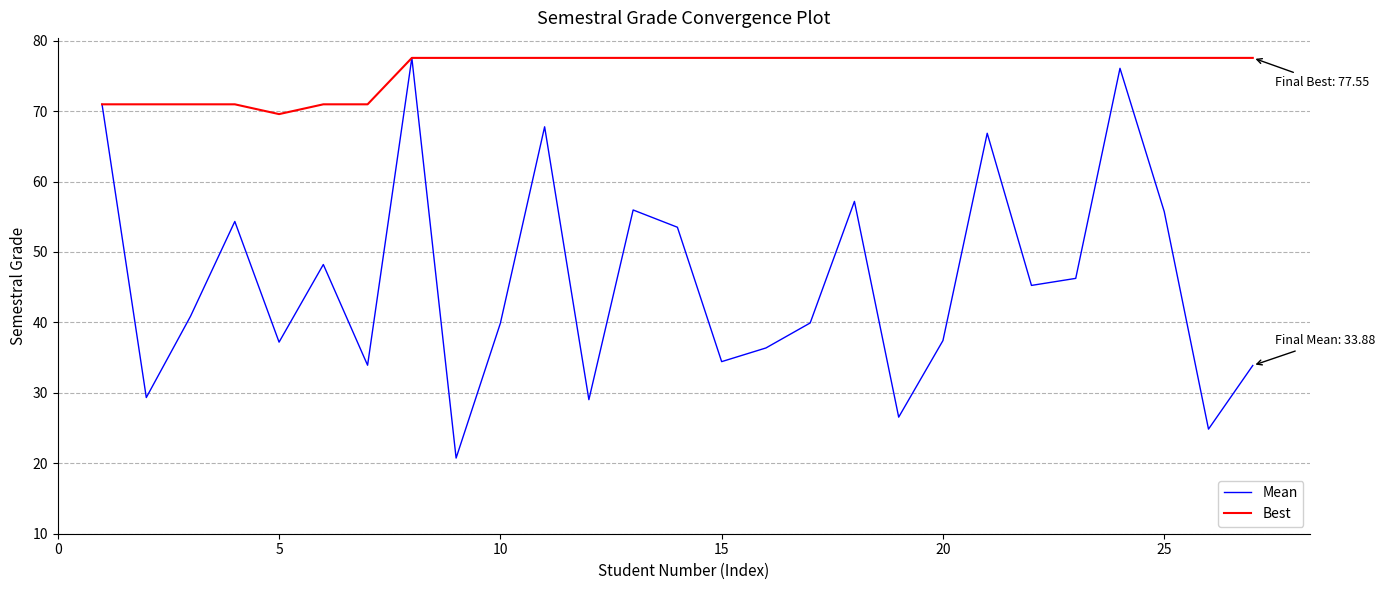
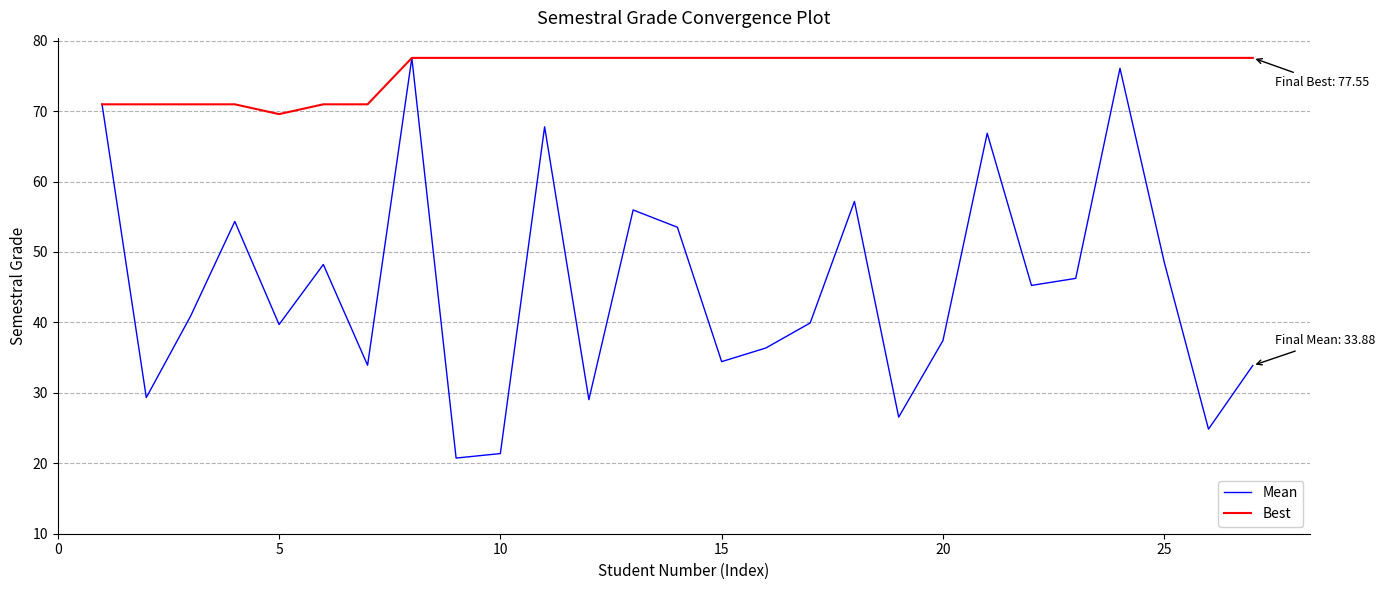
Mean, 5: 37 -> 40
Mean, 10: 40 -> 21
Mean, 25: 56 -> 49
